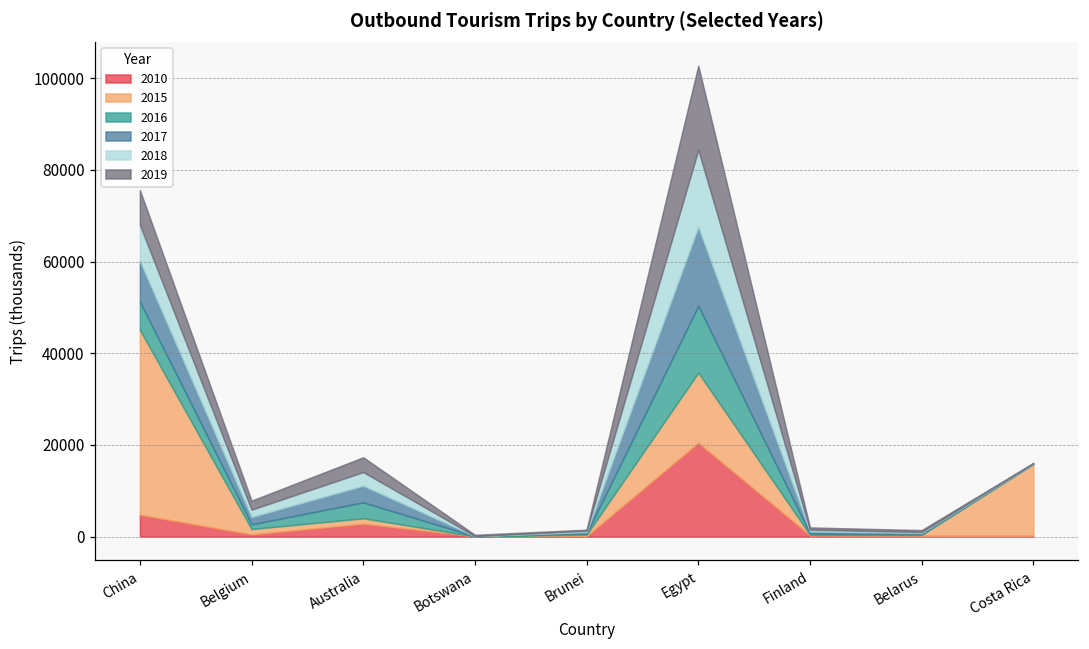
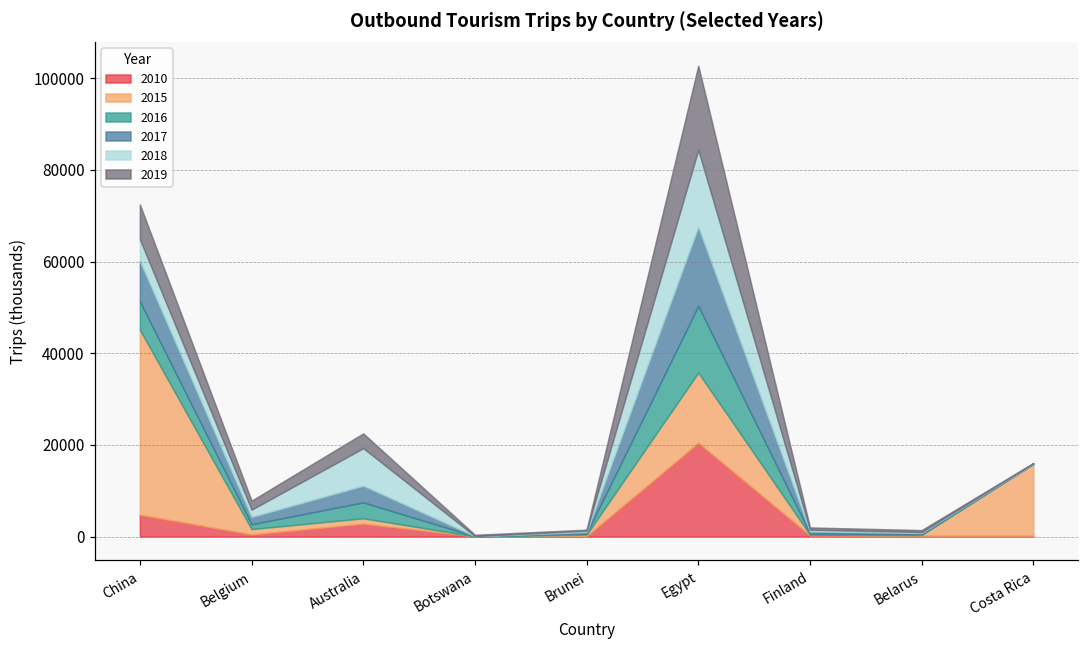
2018, China: 8000 -> 5000
2018, Australia: 3000 -> 8000
